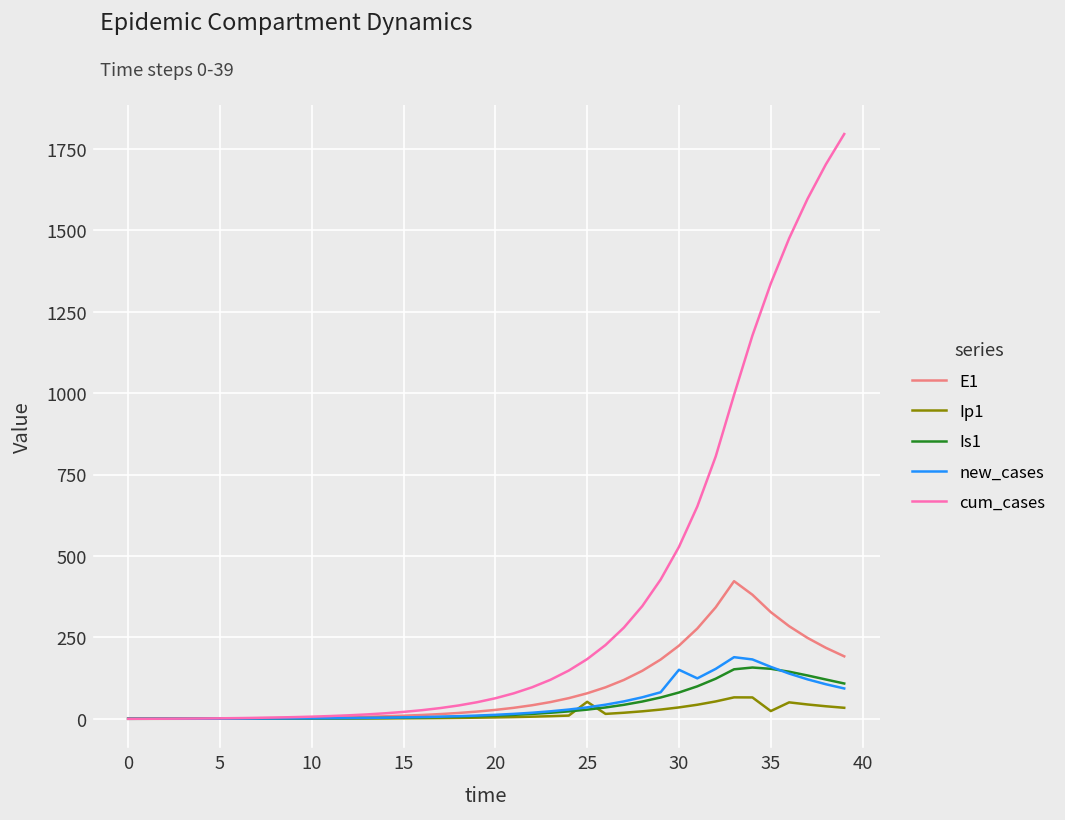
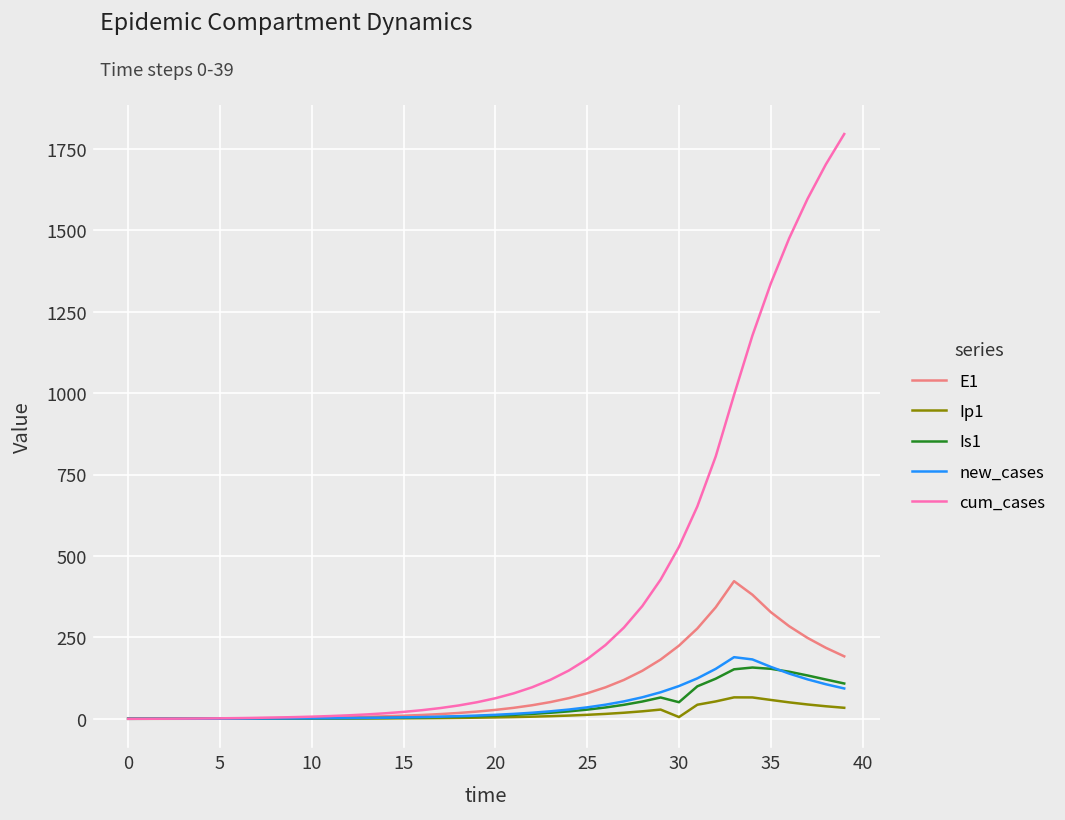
Ip1, 25: 50 -> 10
Ip1, 30: 30 -> 10
Is1, 30: 80 -> 50
new_cases, 30: 150 -> 100
Ip1, 35: 20 -> 60
